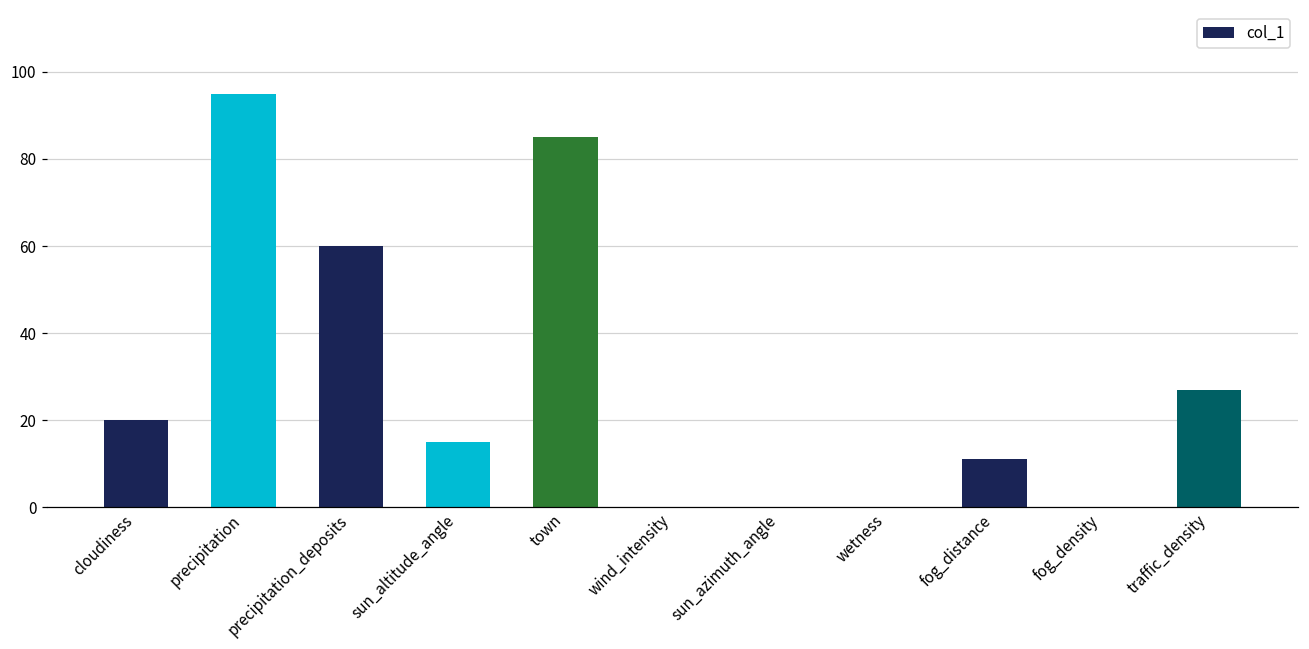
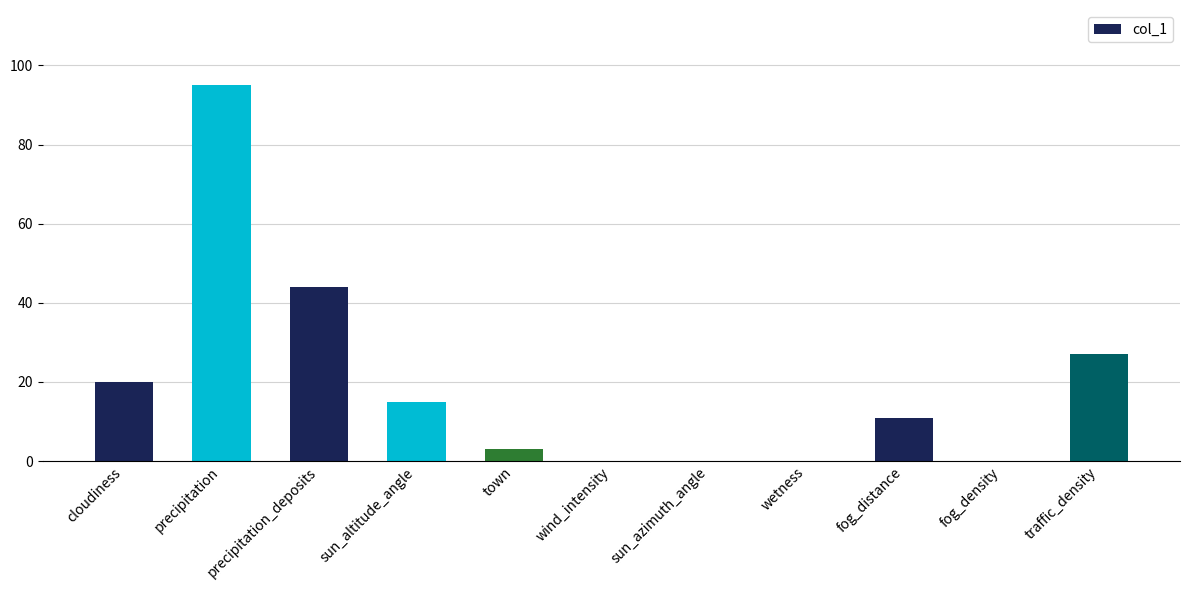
precipitation_deposits: 60 -> 44
town: 85 -> 3
